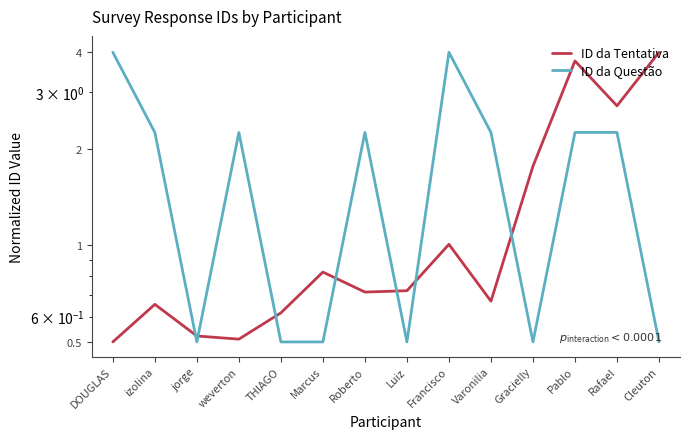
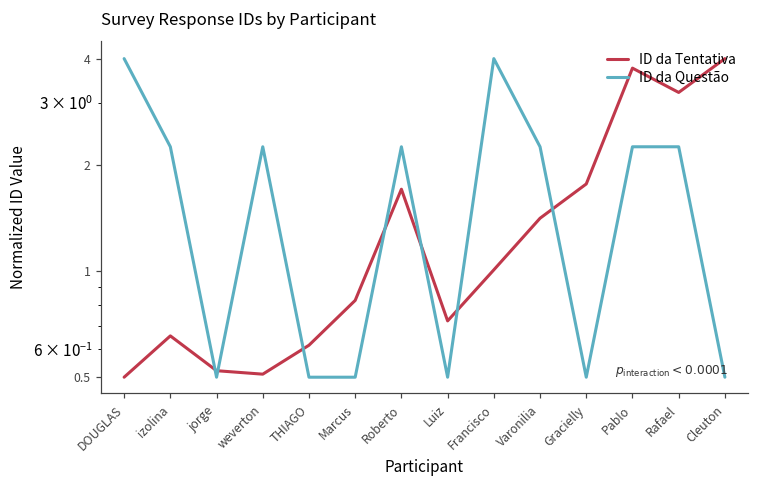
ID da Tentativa, Roberto: 0.72 -> 1.7
ID da Tentativa, Varonilia: 0.67 -> 1.4
ID da Tentativa, Rafael: 2.7 -> 3.2
